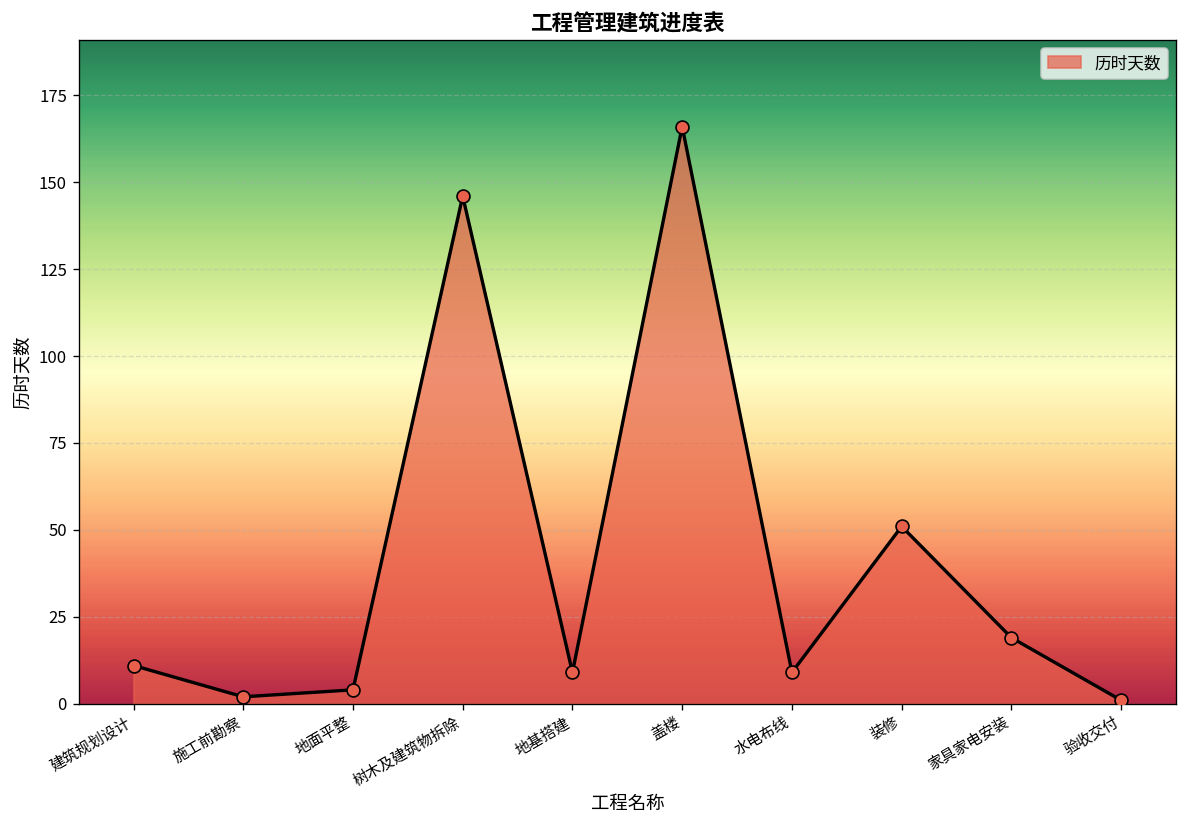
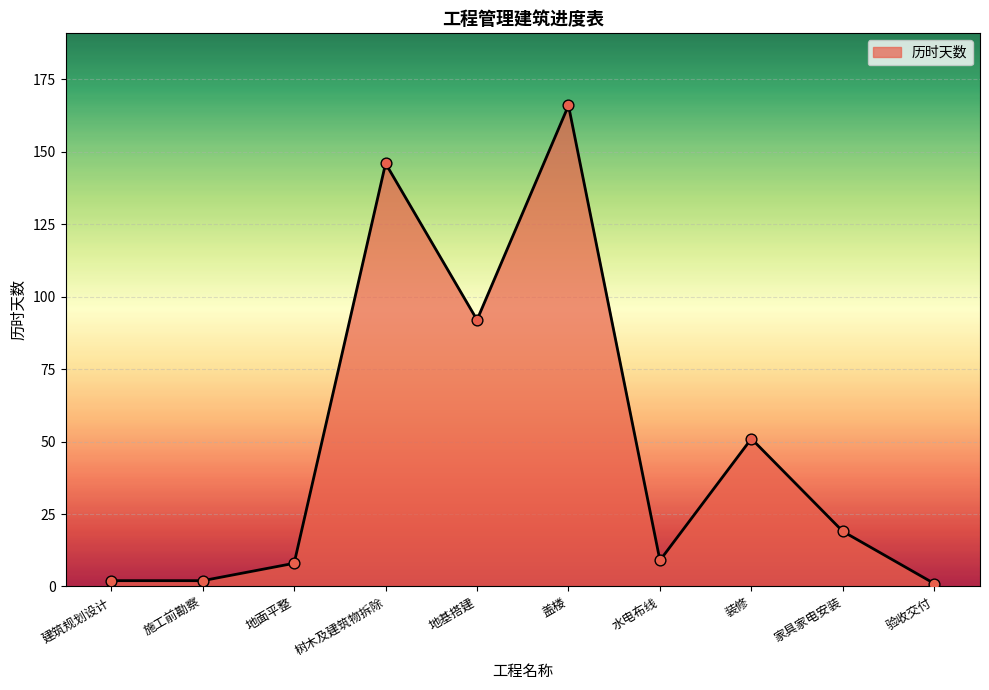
建筑规划设计: 11 -> 2
地面平整: 4 -> 8
地基搭建: 9 -> 92
